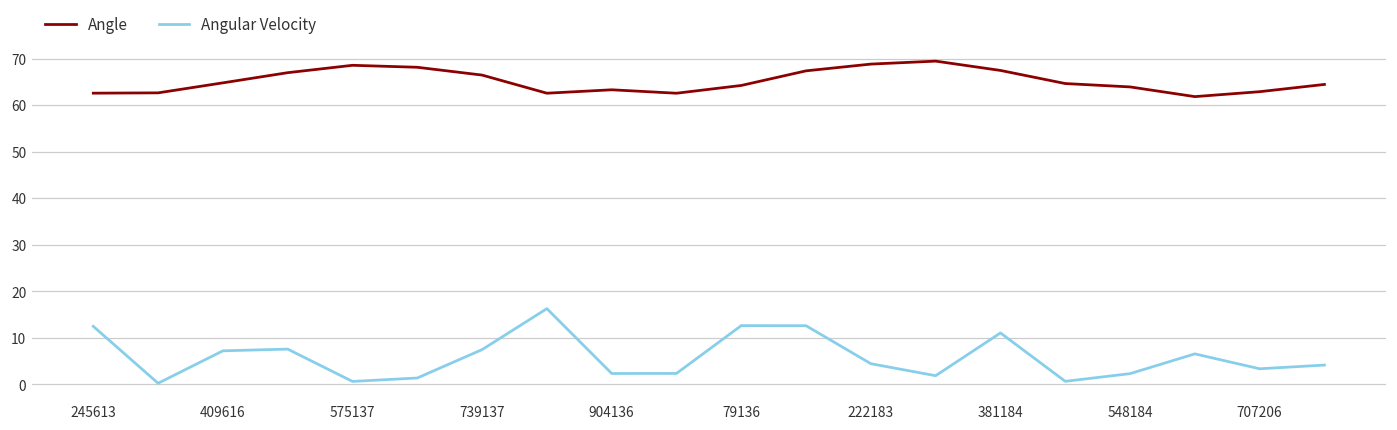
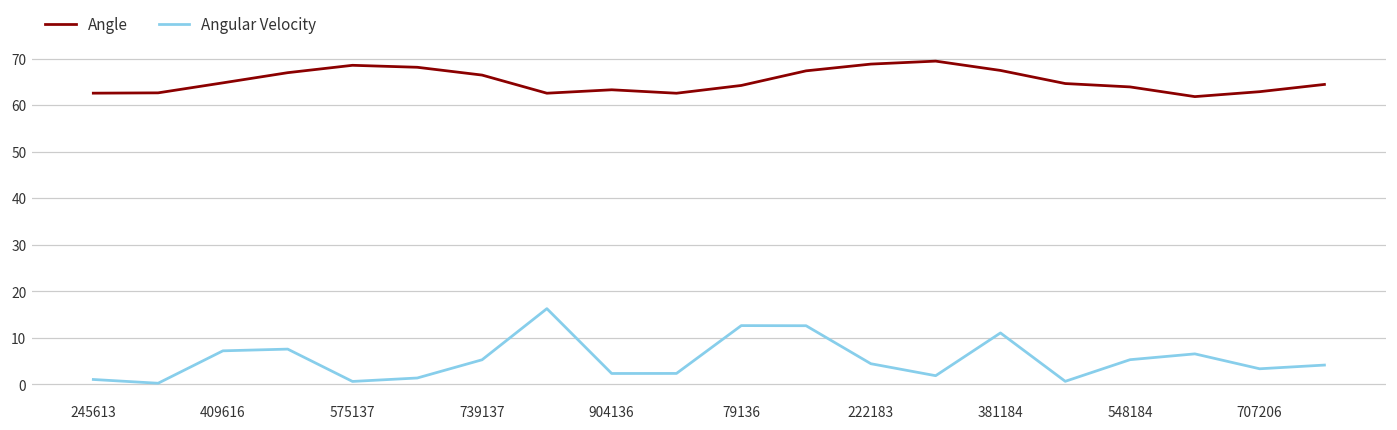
Angular Velocity, 245613: 12 -> 1
Angular Velocity, 739137: 7 -> 5
Angular Velocity, 548184: 2 -> 5
